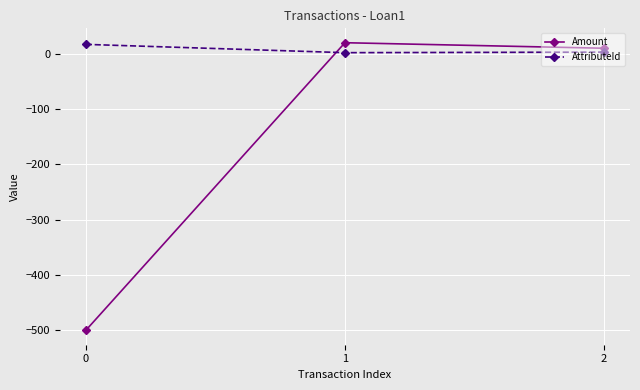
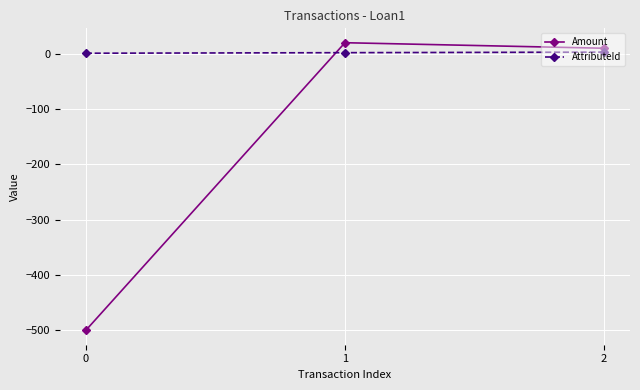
AttributeId, 0: 20 -> 0
